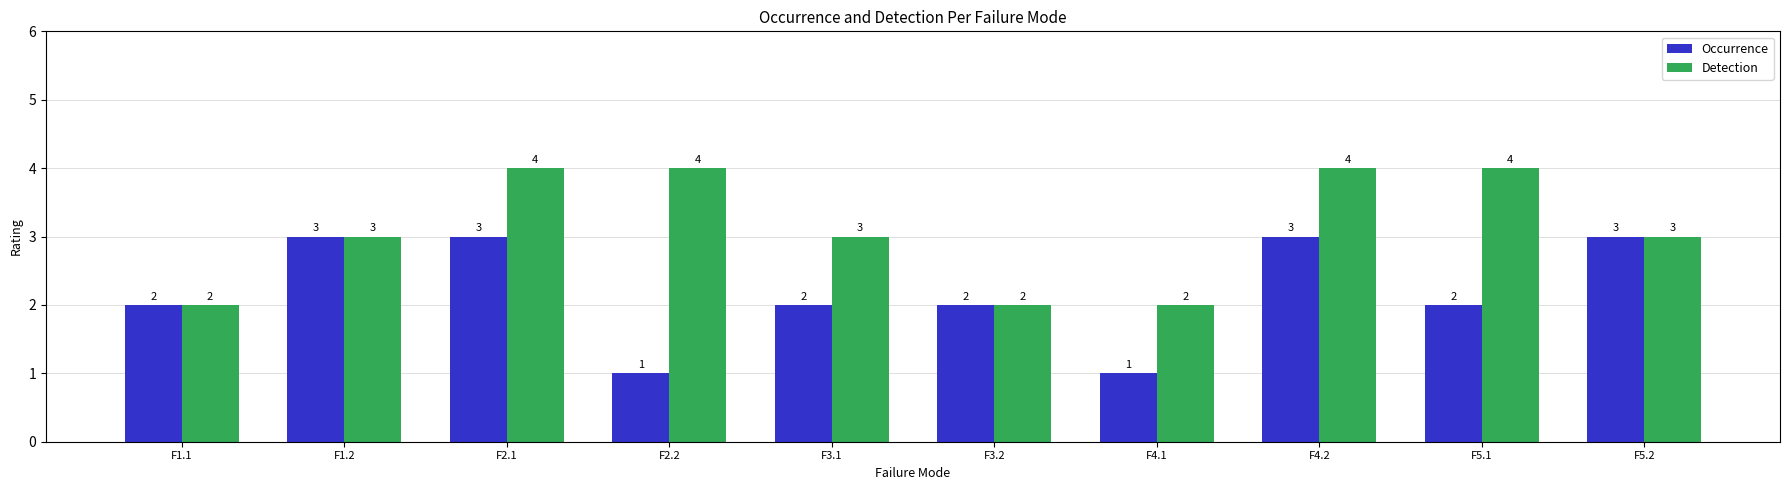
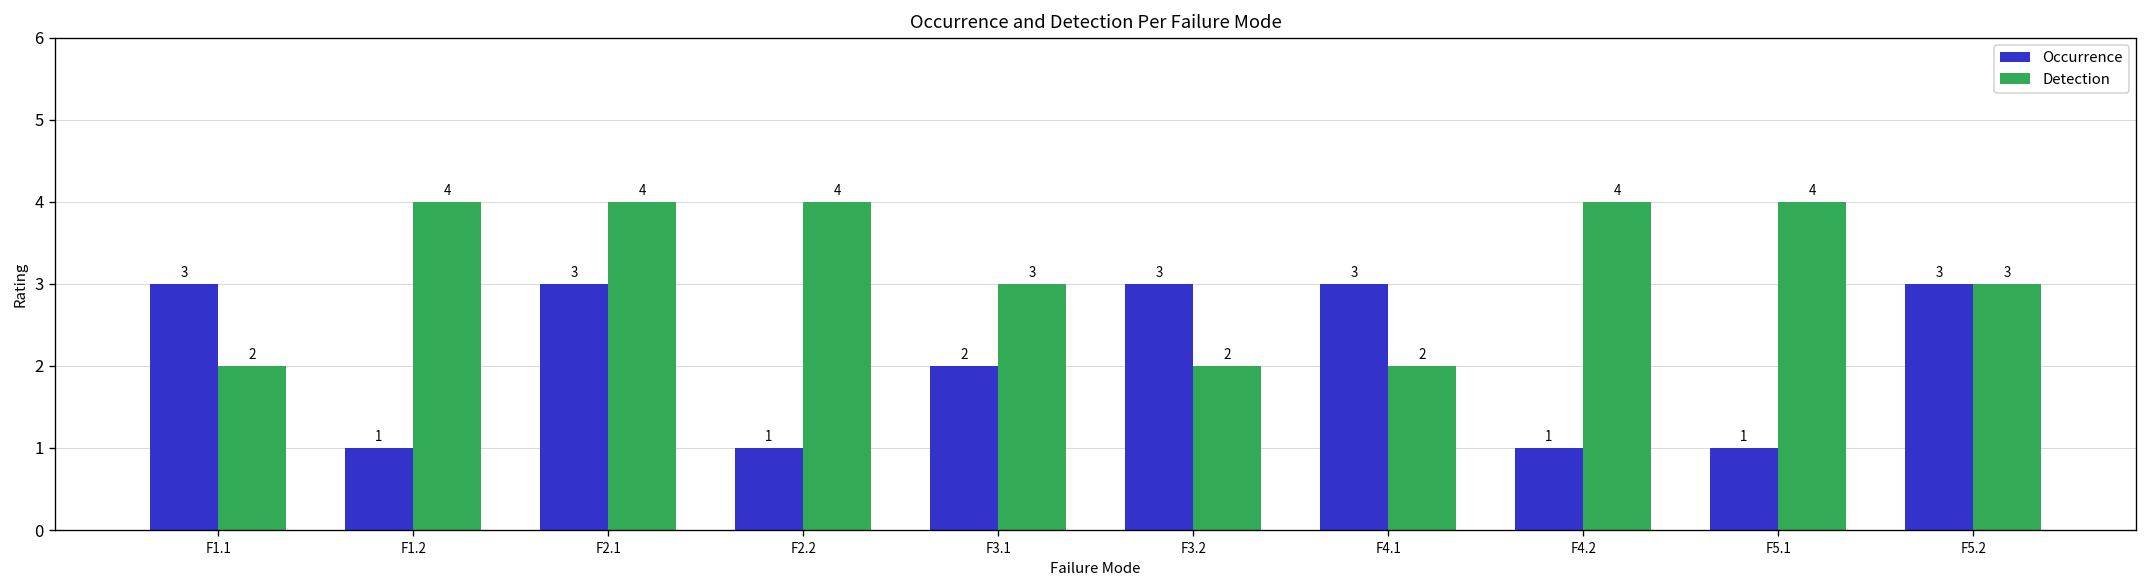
Occurrence, F1.1: 2 -> 3
Occurrence, F1.2: 3 -> 1
Detection, F1.2: 3 -> 4
Occurrence, F3.2: 2 -> 3
Occurrence, F4.1: 1 -> 3
Occurrence, F4.2: 3 -> 1
Occurrence, F5.1: 2 -> 1
